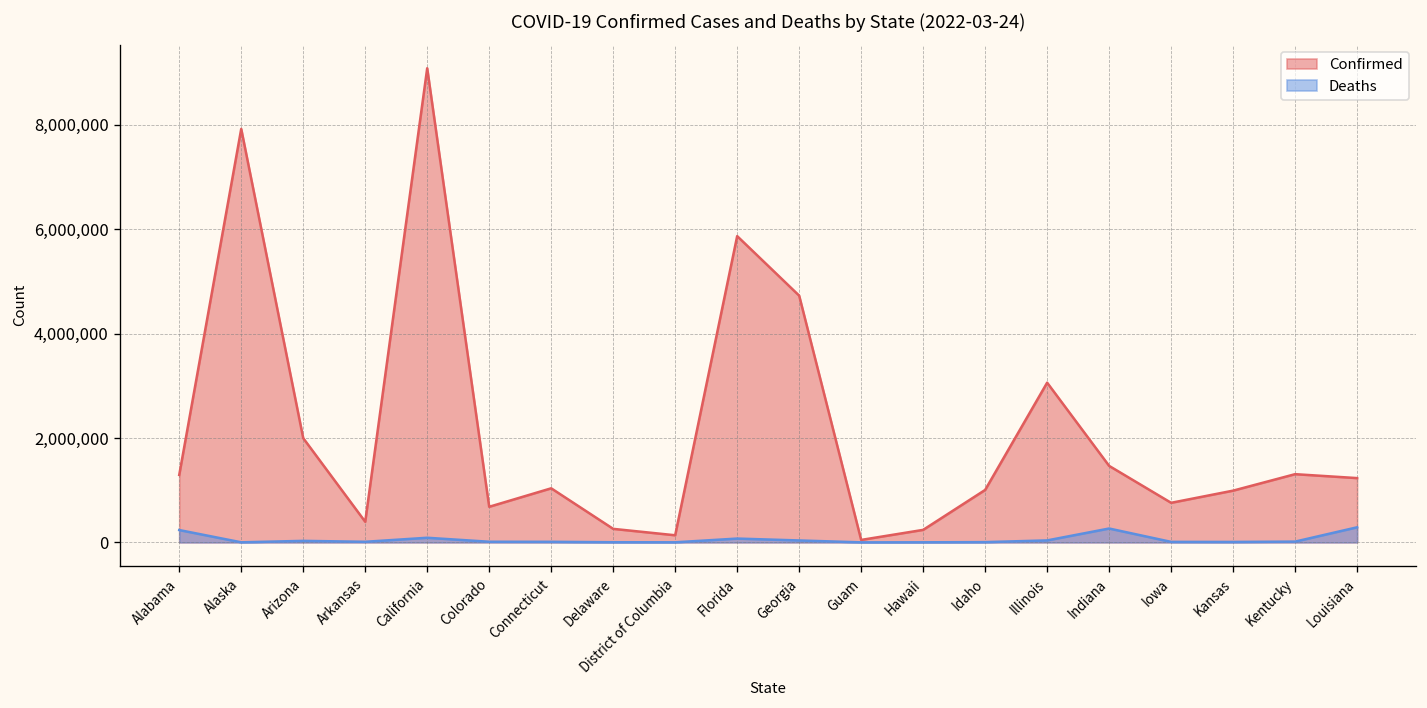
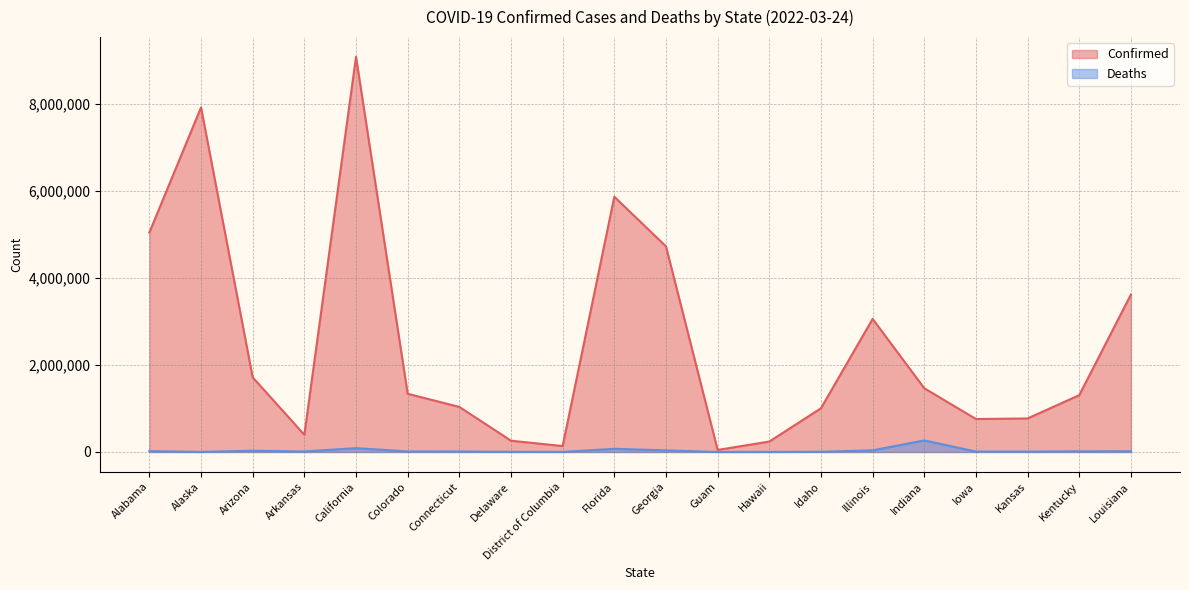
Confirmed, Alabama: 1,300,000 -> 5,000,000
Deaths, Alabama: 200,000 -> 0
Confirmed, Arizona: 2,000,000 -> 1,700,000
Confirmed, Colorado: 700,000 -> 1,300,000
Confirmed, Kansas: 1,000,000 -> 800,000
Confirmed, Louisiana: 1,200,000 -> 3,600,000
Deaths, Louisiana: 300,000 -> 0
